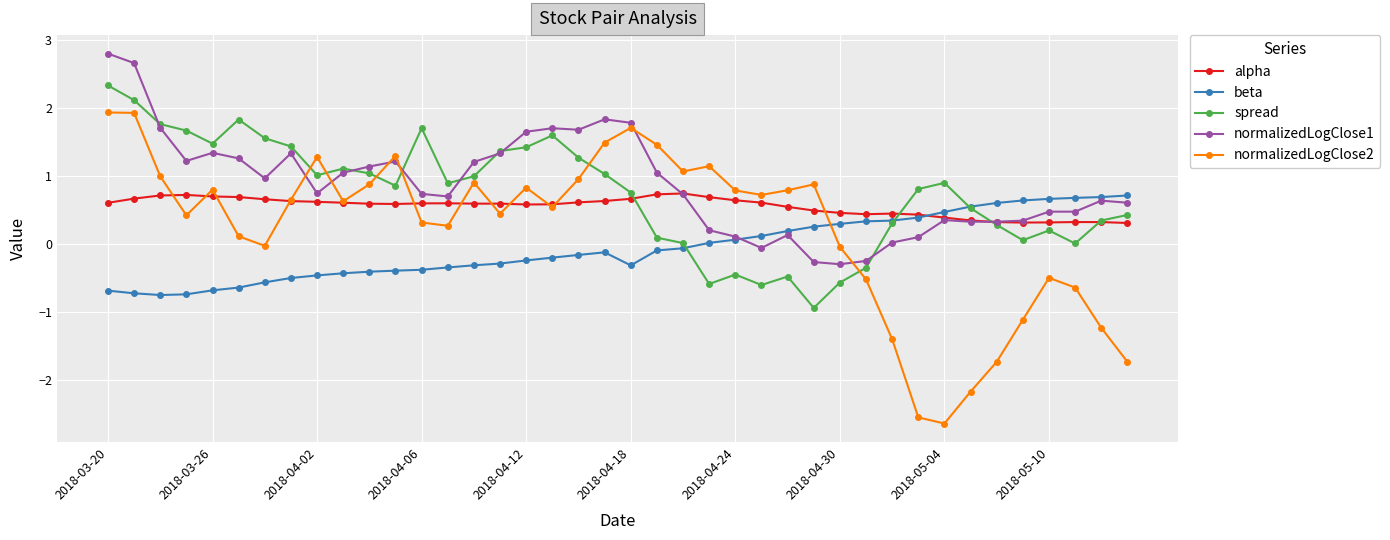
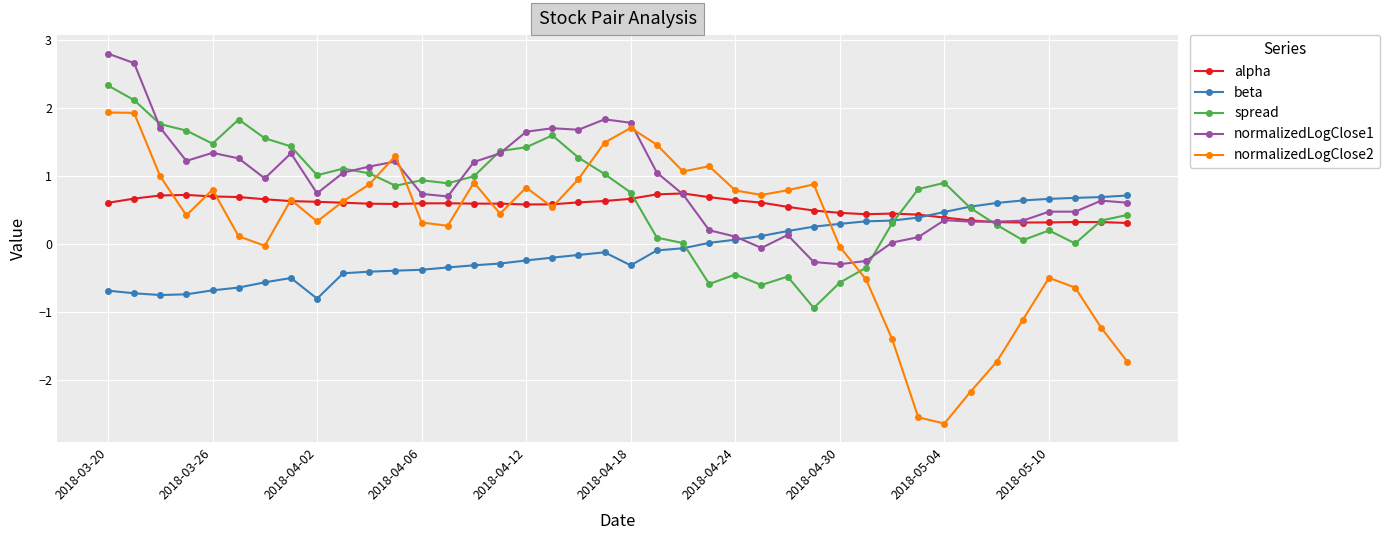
beta, 2018-04-02: -0.5 -> -0.8
normalizedLogClose2, 2018-04-02: 1.3 -> 0.3
spread, 2018-04-06: 1.7 -> 0.9
